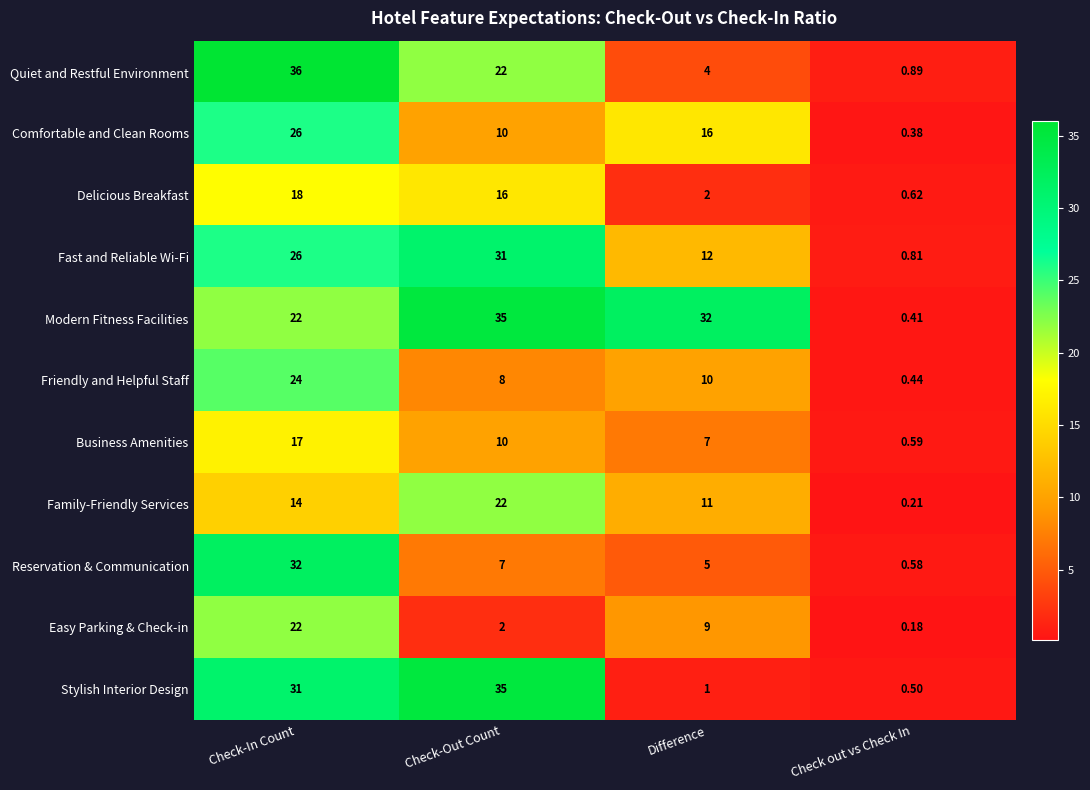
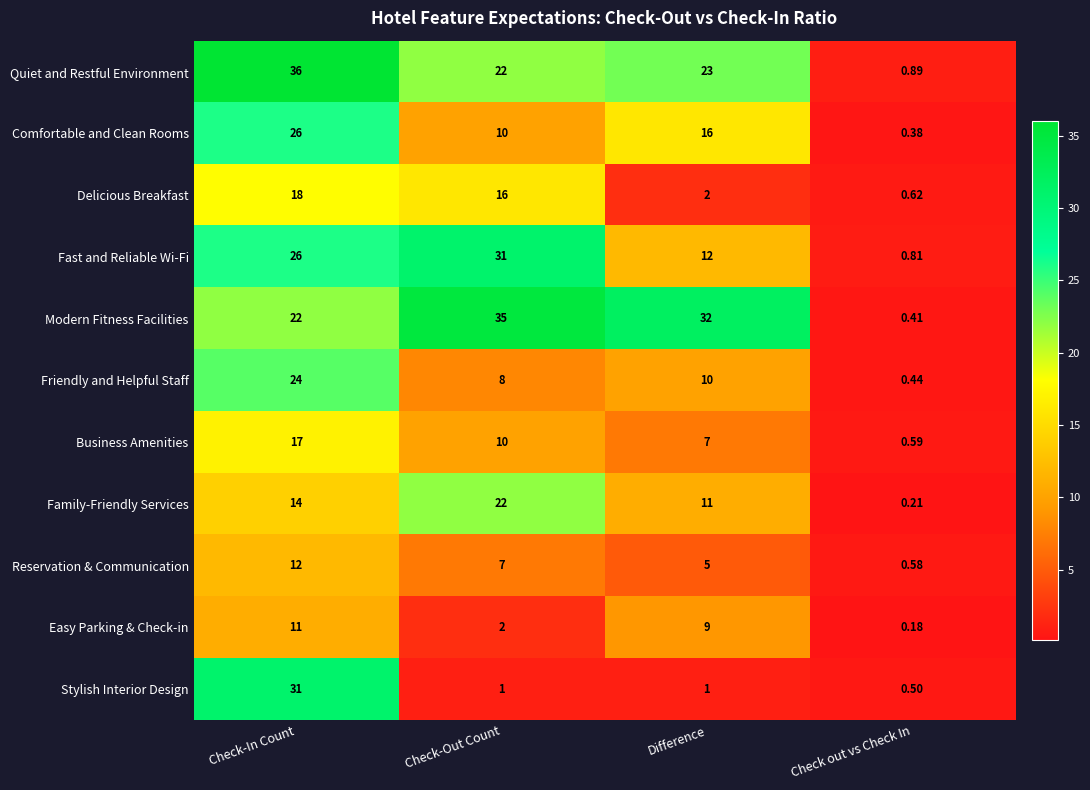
Quiet and Restful Environment, Difference: 4 -> 23
Reservation & Communication, Check-In Count: 32 -> 12
Easy Parking & Check-in, Check-In Count: 22 -> 11
Stylish Interior Design, Check-Out Count: 35 -> 1
